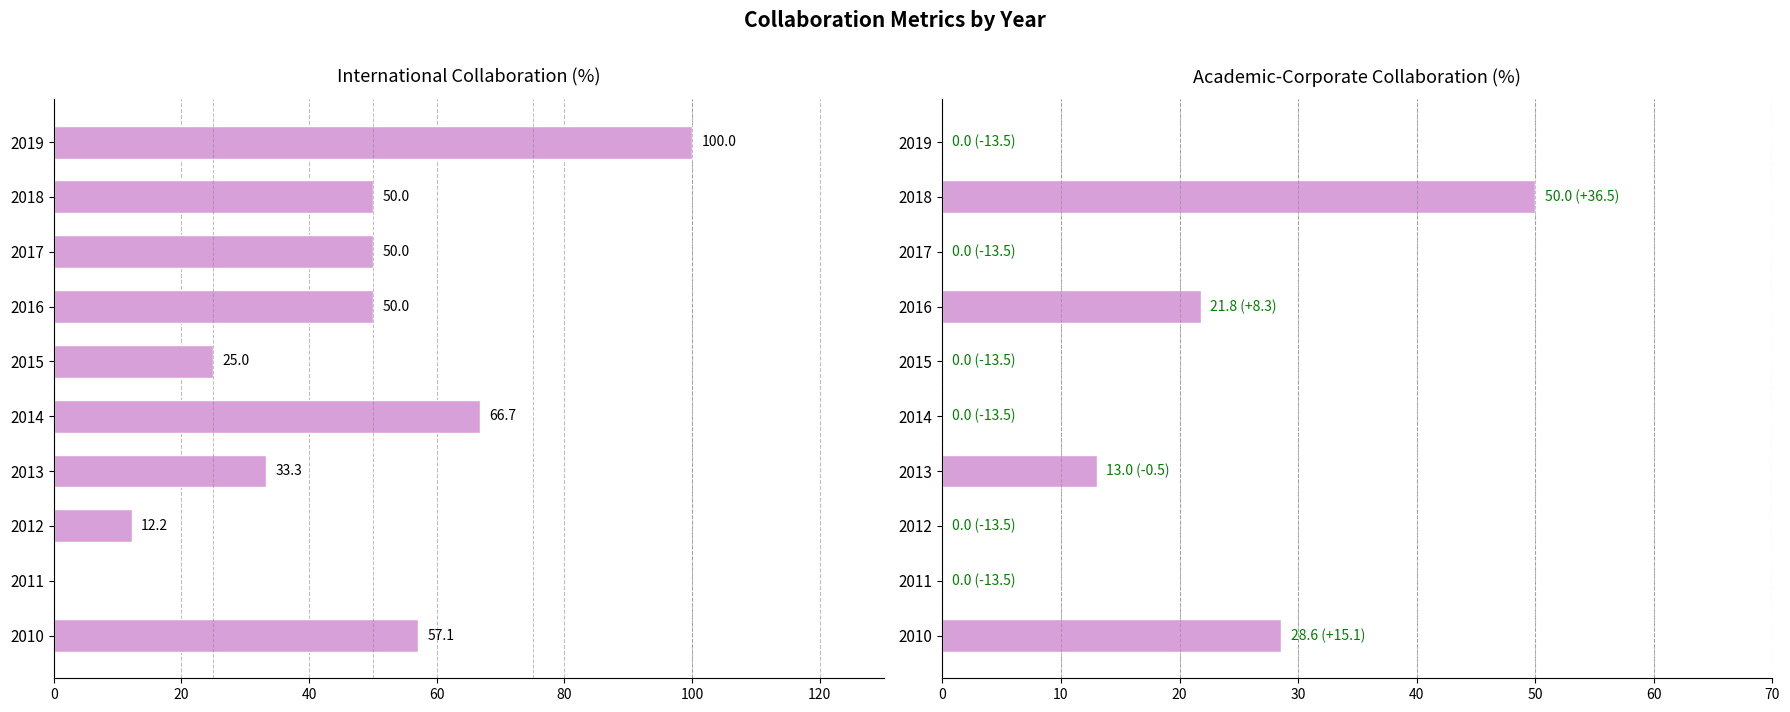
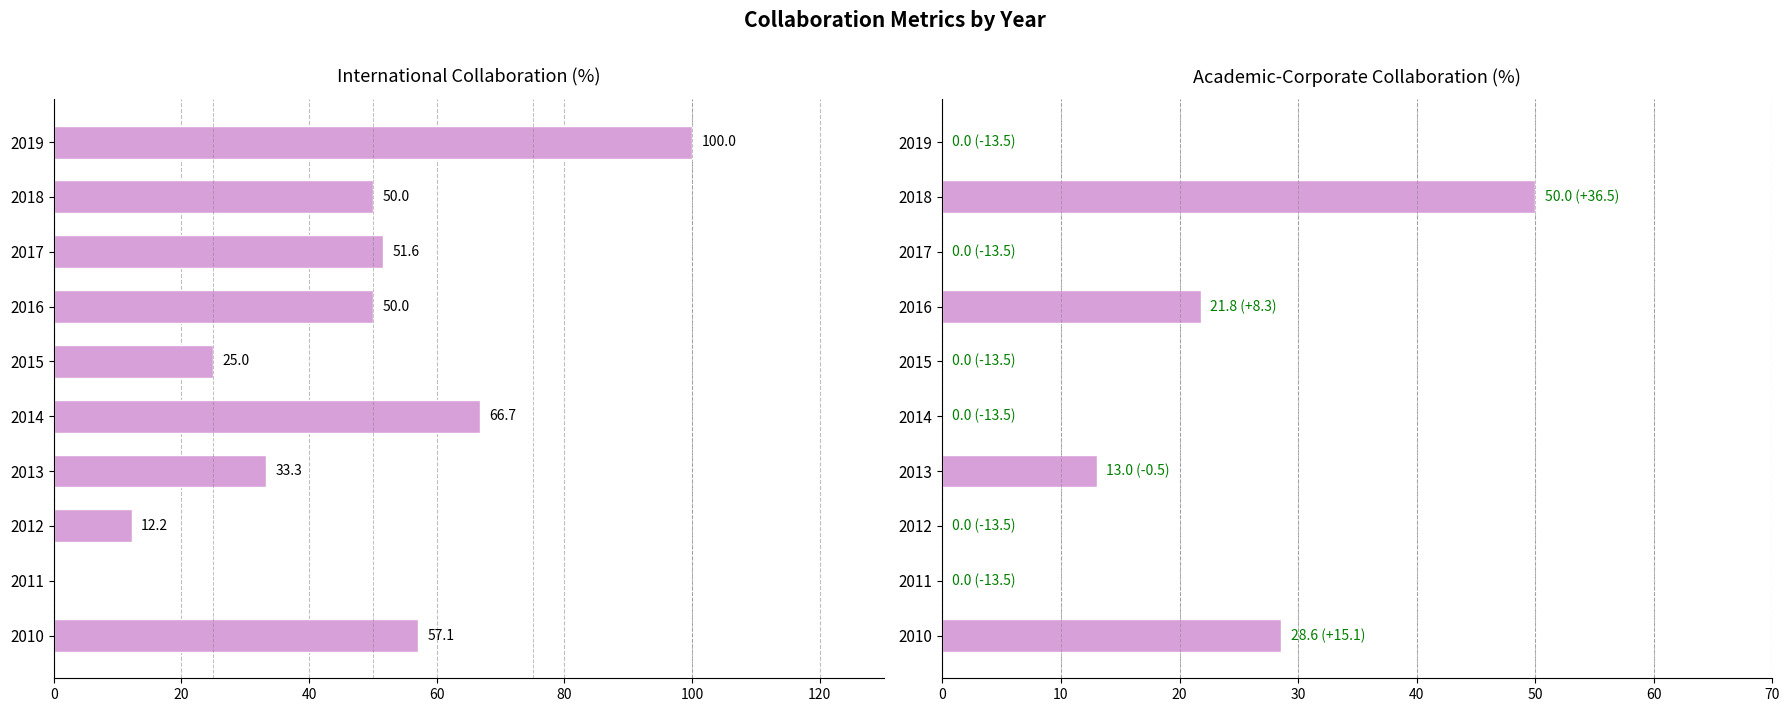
International Collaboration (%), 2017: 50.0 -> 51.6
